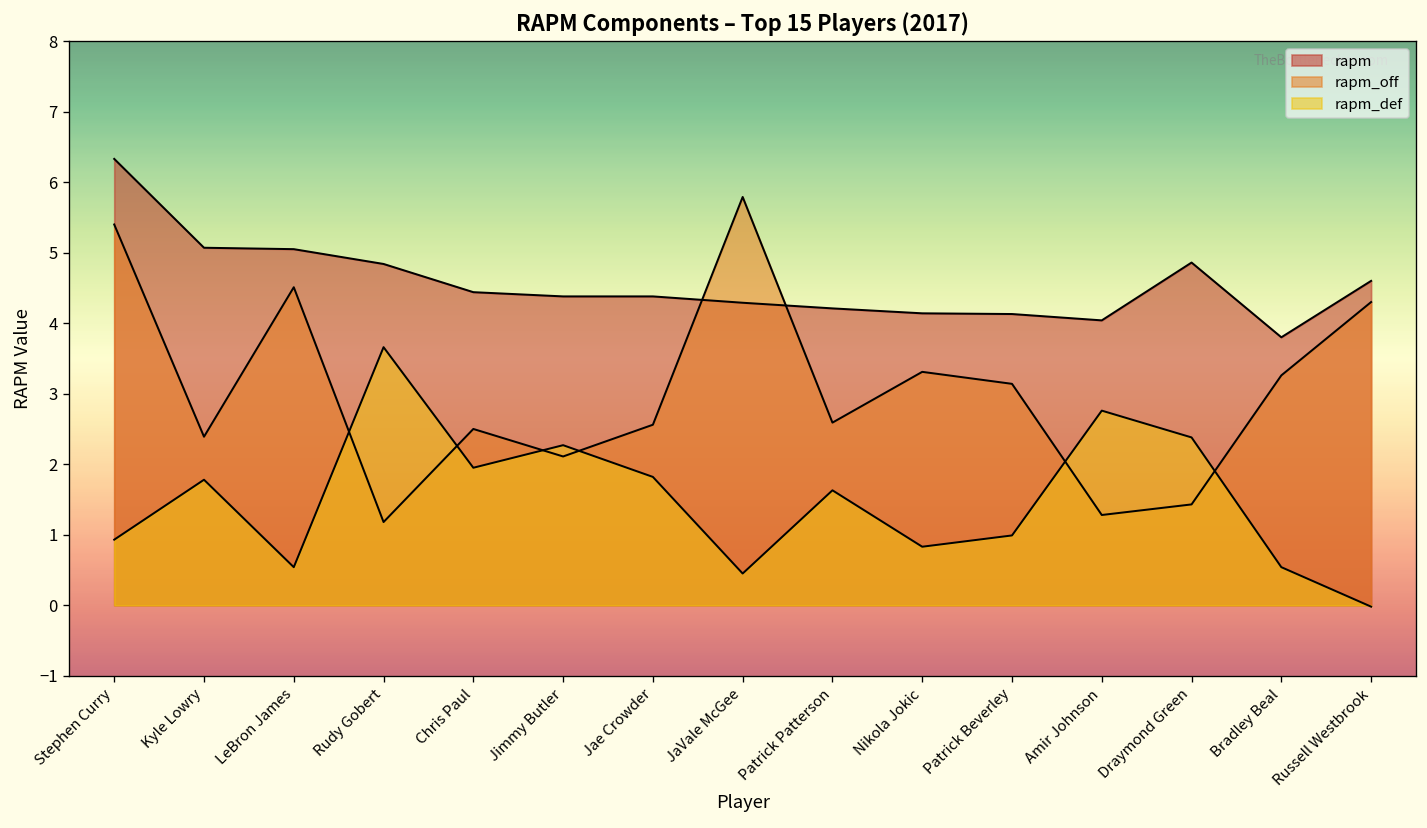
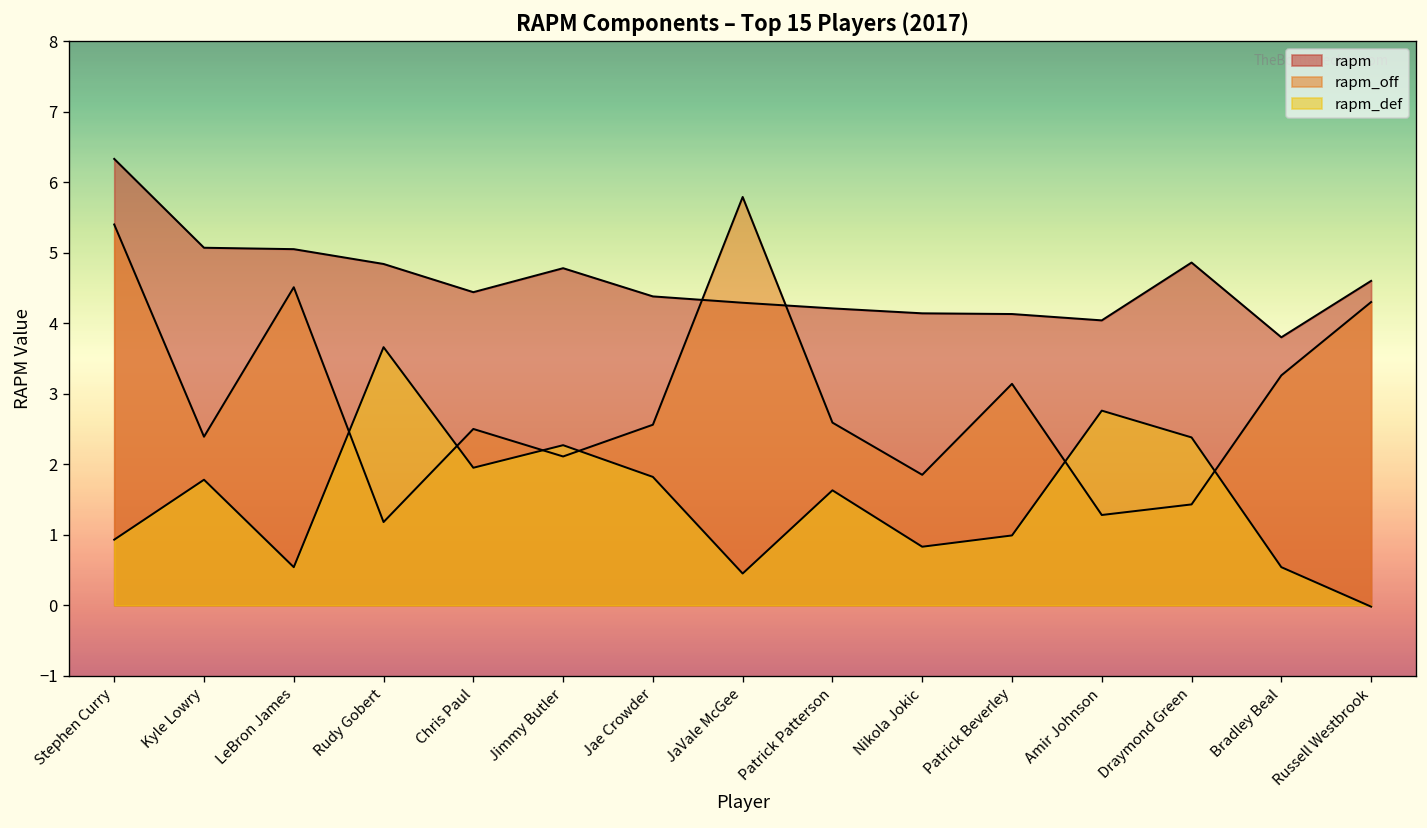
rapm, Jimmy Butler: 4.4 -> 4.8
rapm_off, Nikola Jokic: 3.3 -> 1.9
